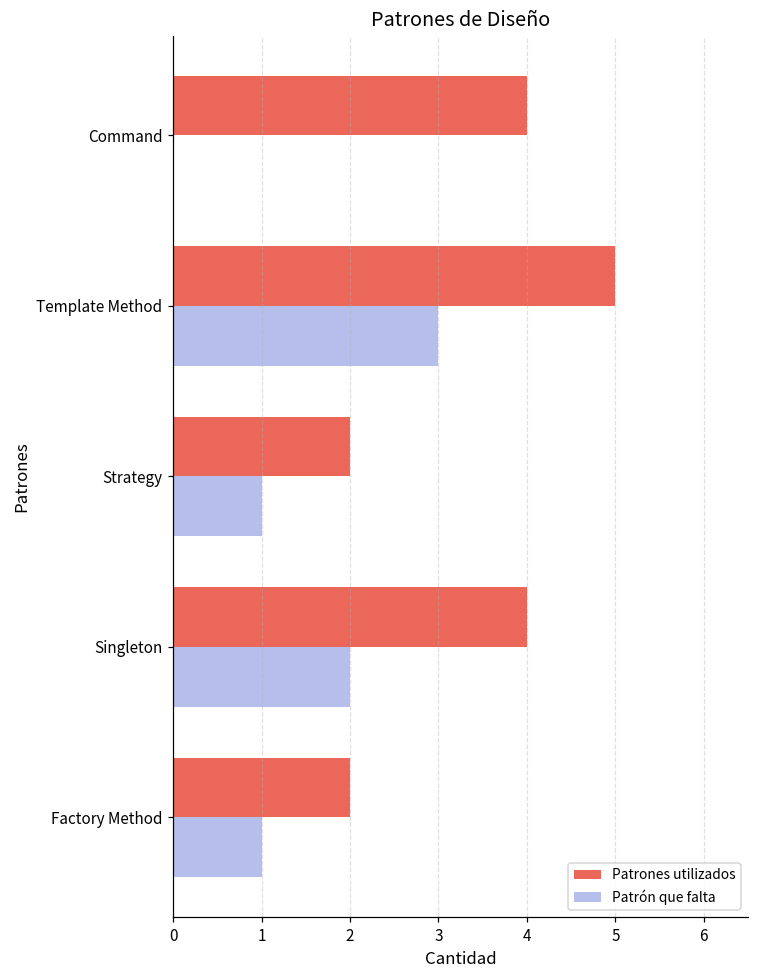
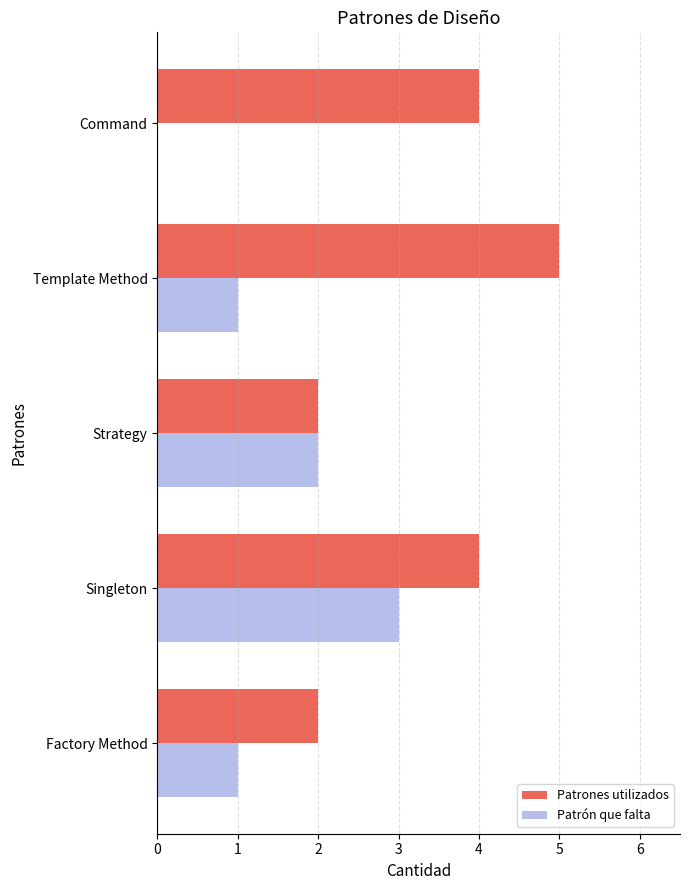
Patrón que falta, Template Method: 3 -> 1
Patrón que falta, Strategy: 1 -> 2
Patrón que falta, Singleton: 2 -> 3
